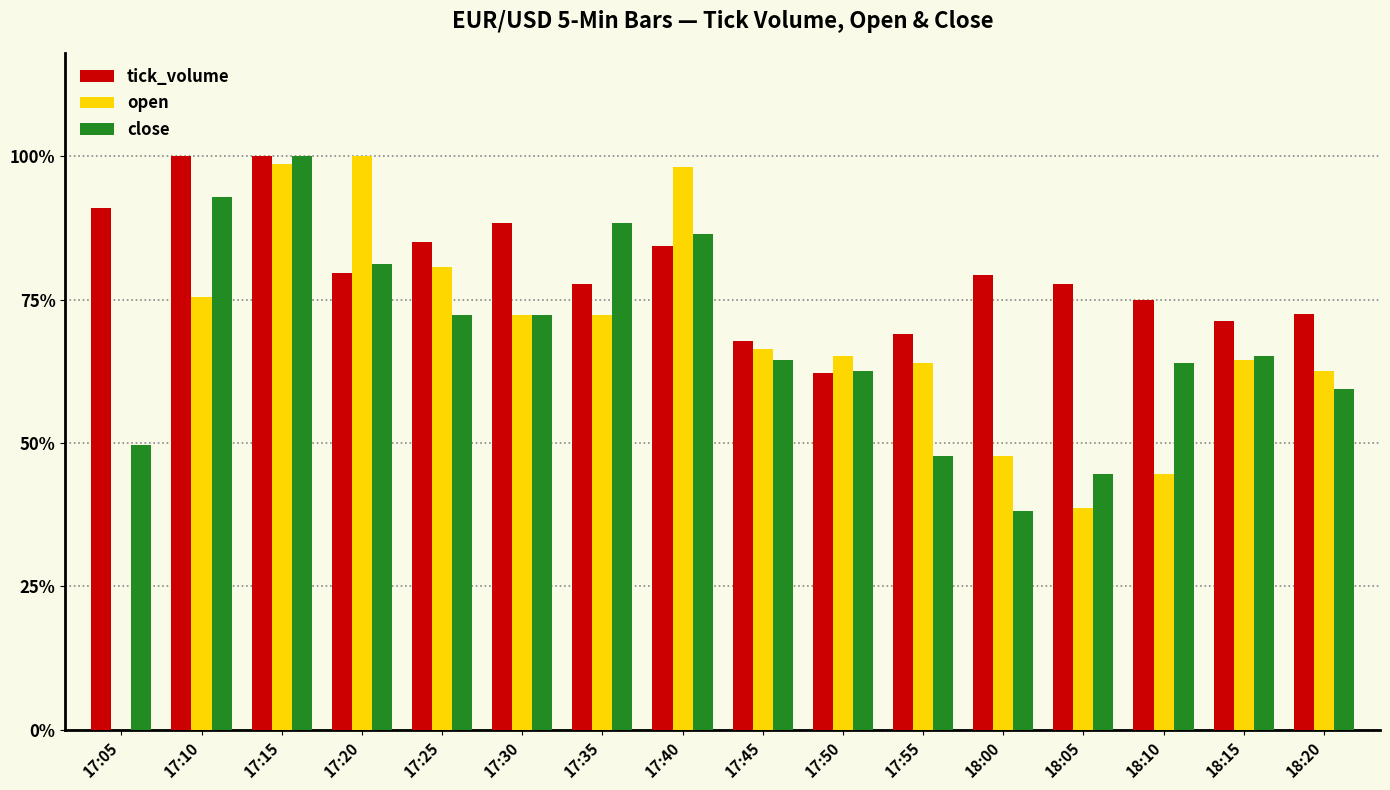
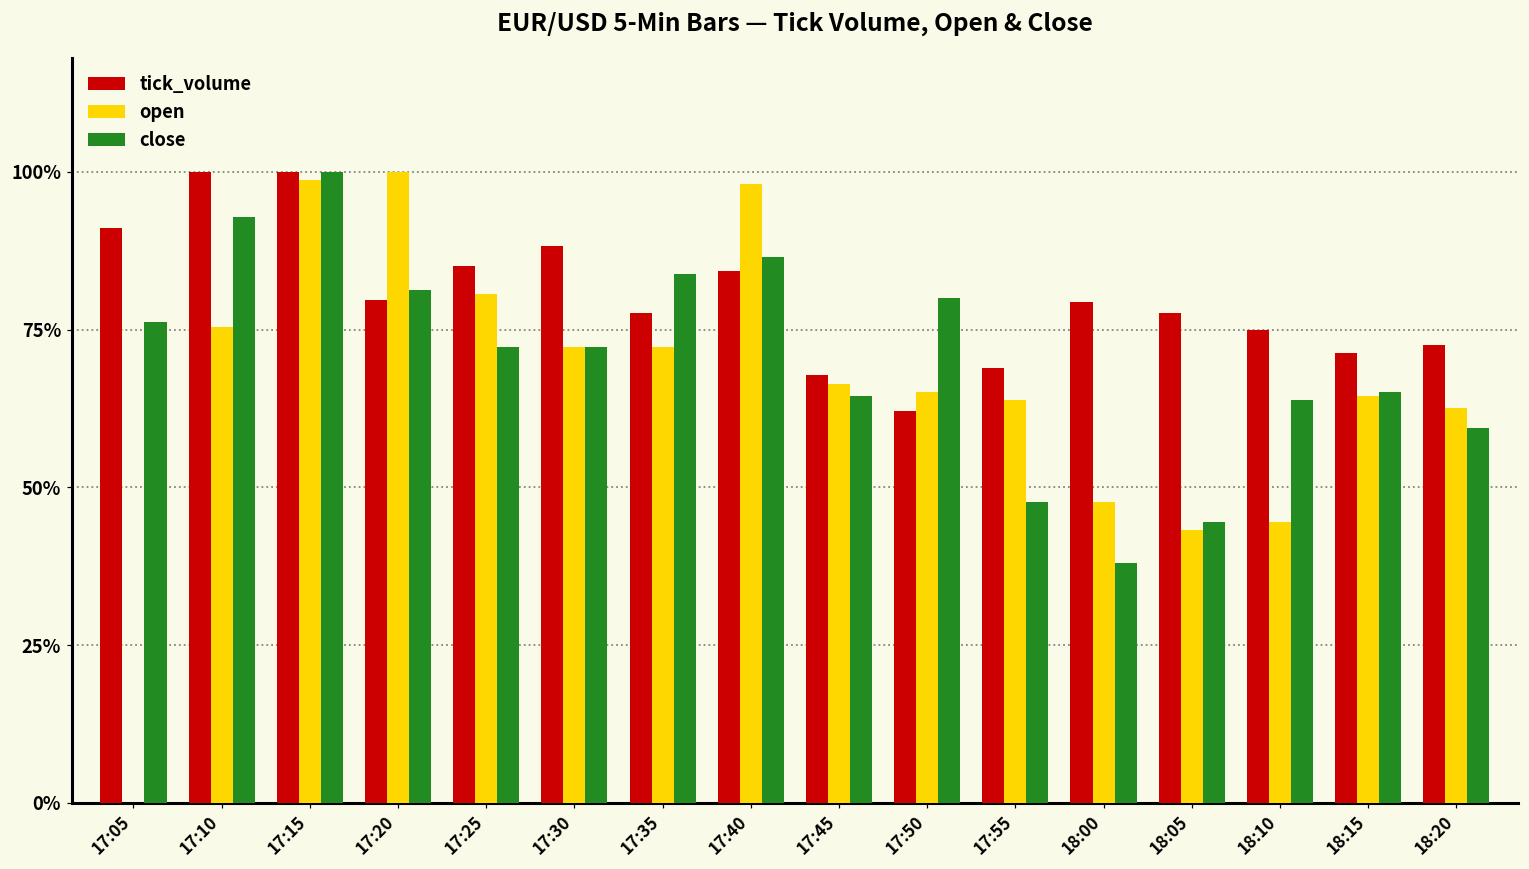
close, 17:05: 50% -> 76%
close, 17:35: 88% -> 84%
close, 17:50: 63% -> 80%
open, 18:05: 39% -> 43%
